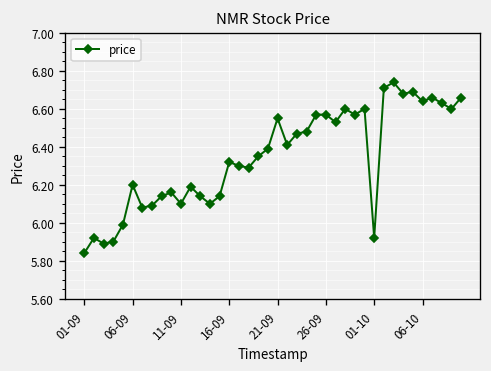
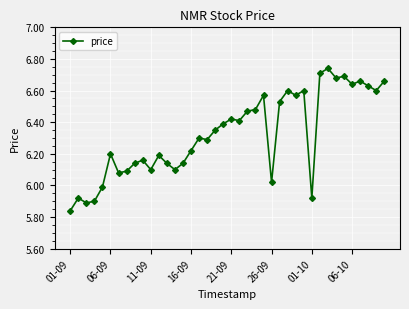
16-09: 6.32 -> 6.22
21-09: 6.55 -> 6.42
26-09: 6.57 -> 6.02
